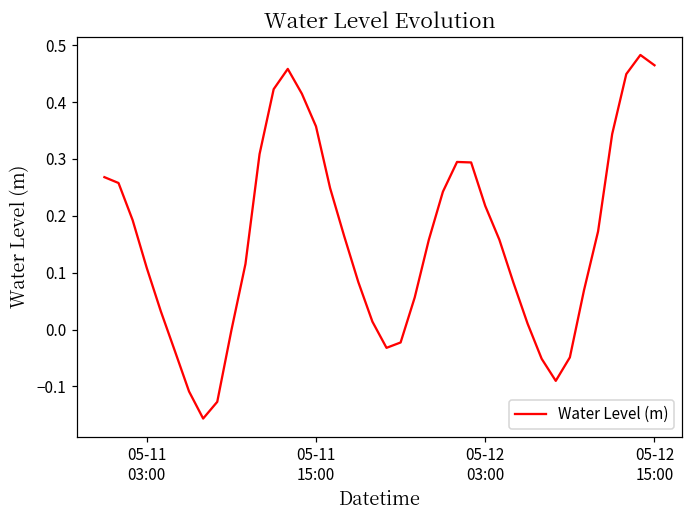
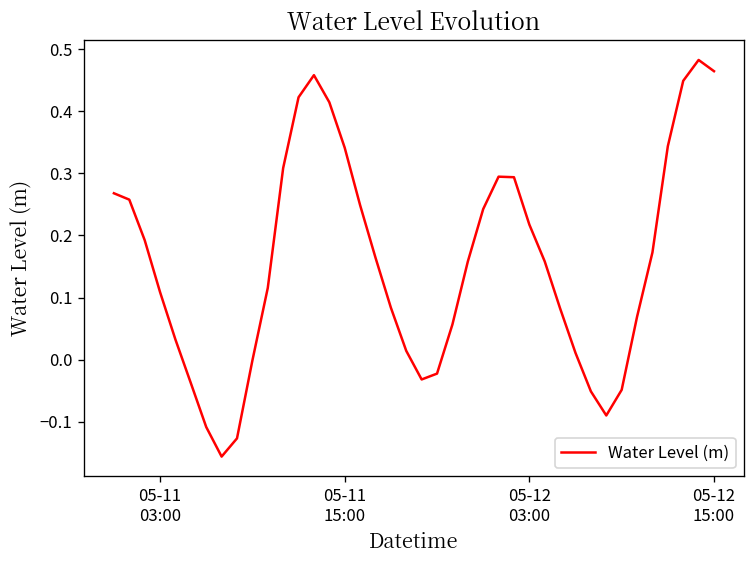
05-11 15:00: 0.36 -> 0.34
